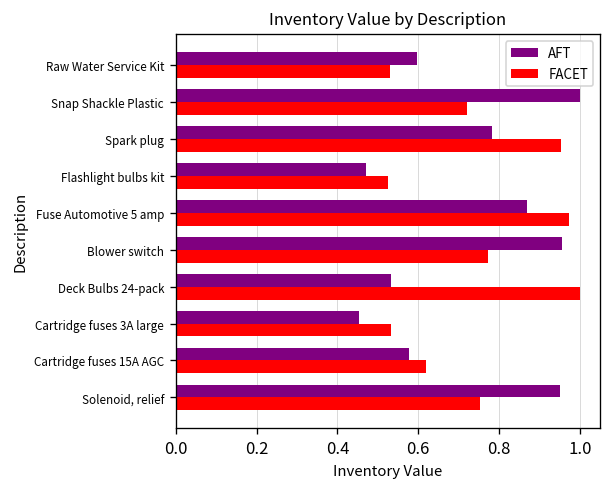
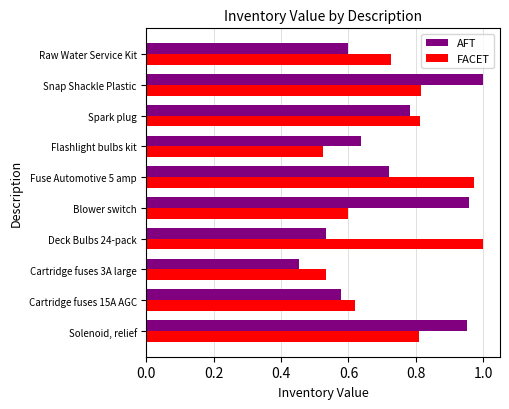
FACET, Raw Water Service Kit: 0.53 -> 0.73
FACET, Snap Shackle Plastic: 0.72 -> 0.81
FACET, Spark plug: 0.95 -> 0.81
AFT, Flashlight bulbs kit: 0.47 -> 0.64
AFT, Fuse Automotive 5 amp: 0.87 -> 0.72
FACET, Blower switch: 0.77 -> 0.60
FACET, Solenoid, relief: 0.75 -> 0.81
